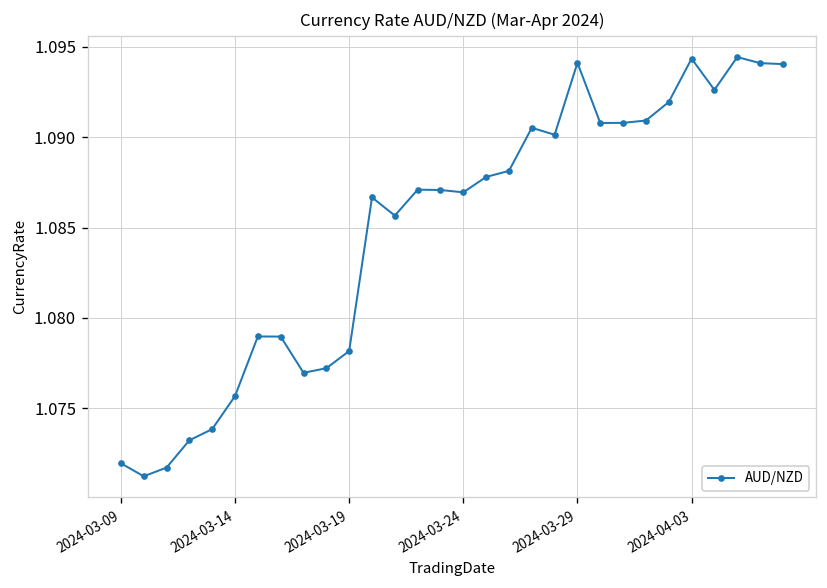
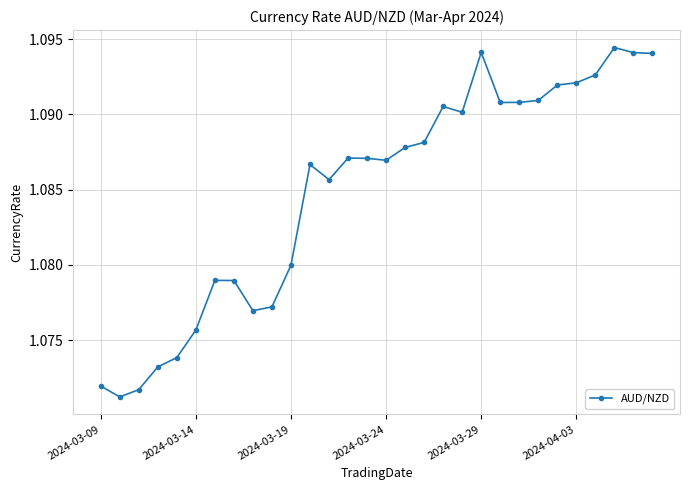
2024-03-19: 1.0782 -> 1.0800
2024-04-03: 1.0943 -> 1.0921
